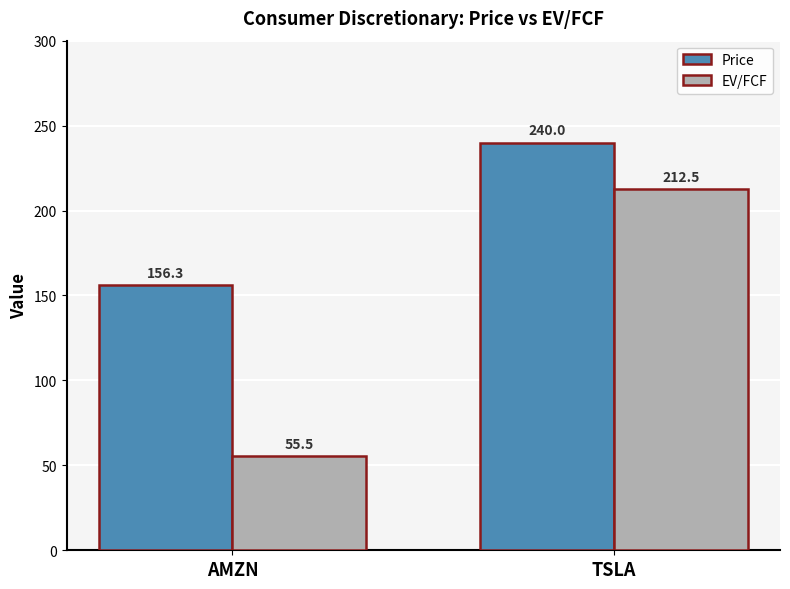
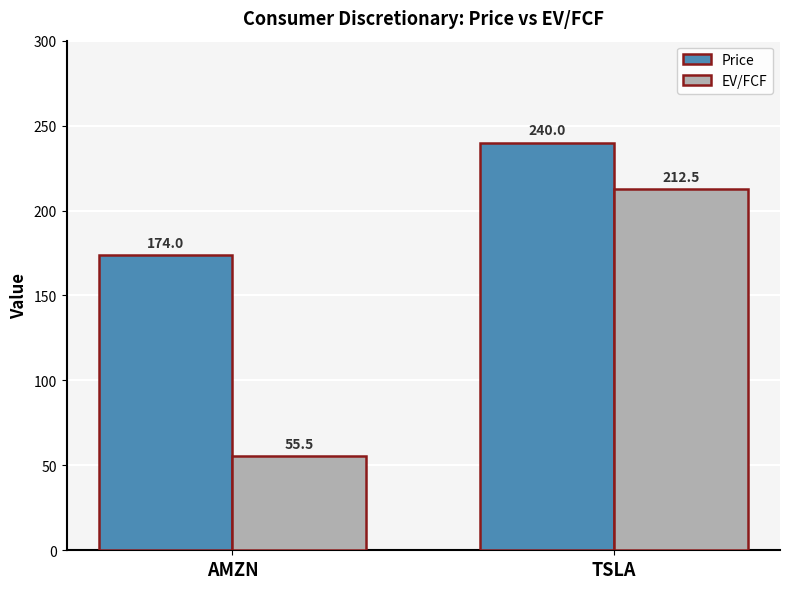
Price, AMZN: 156.3 -> 174.0
